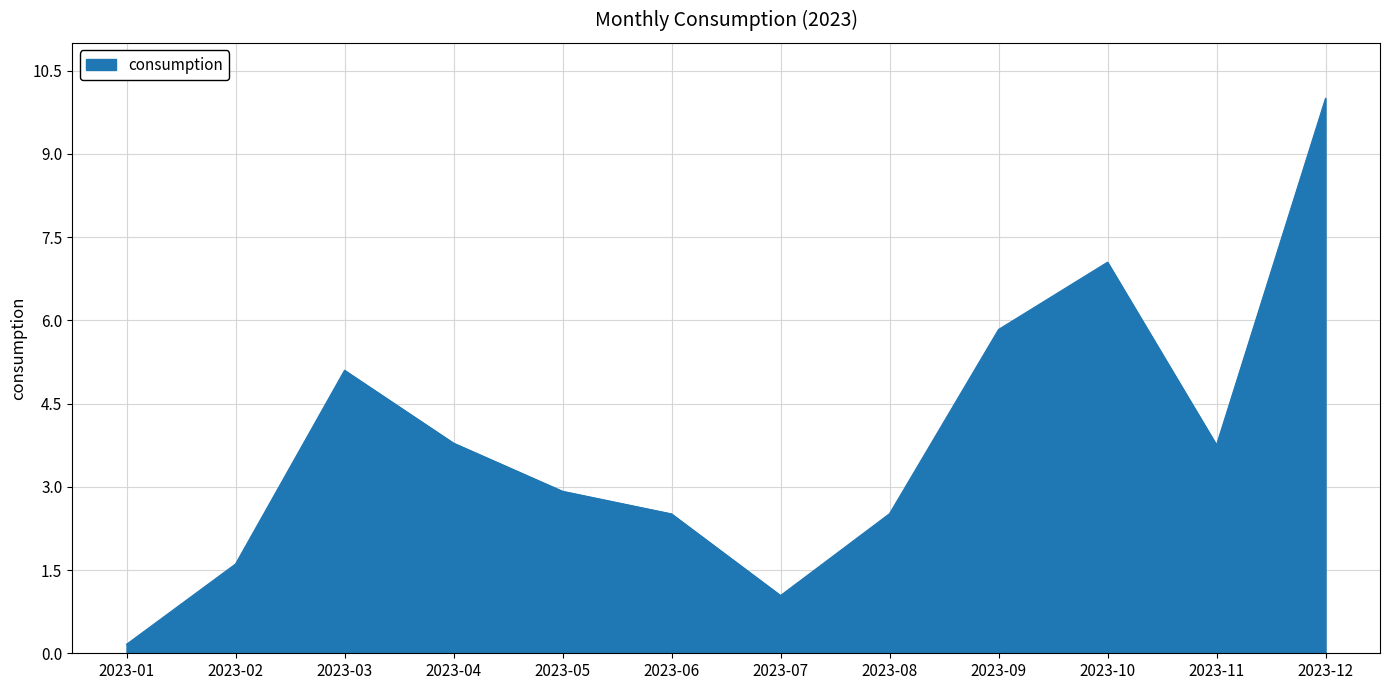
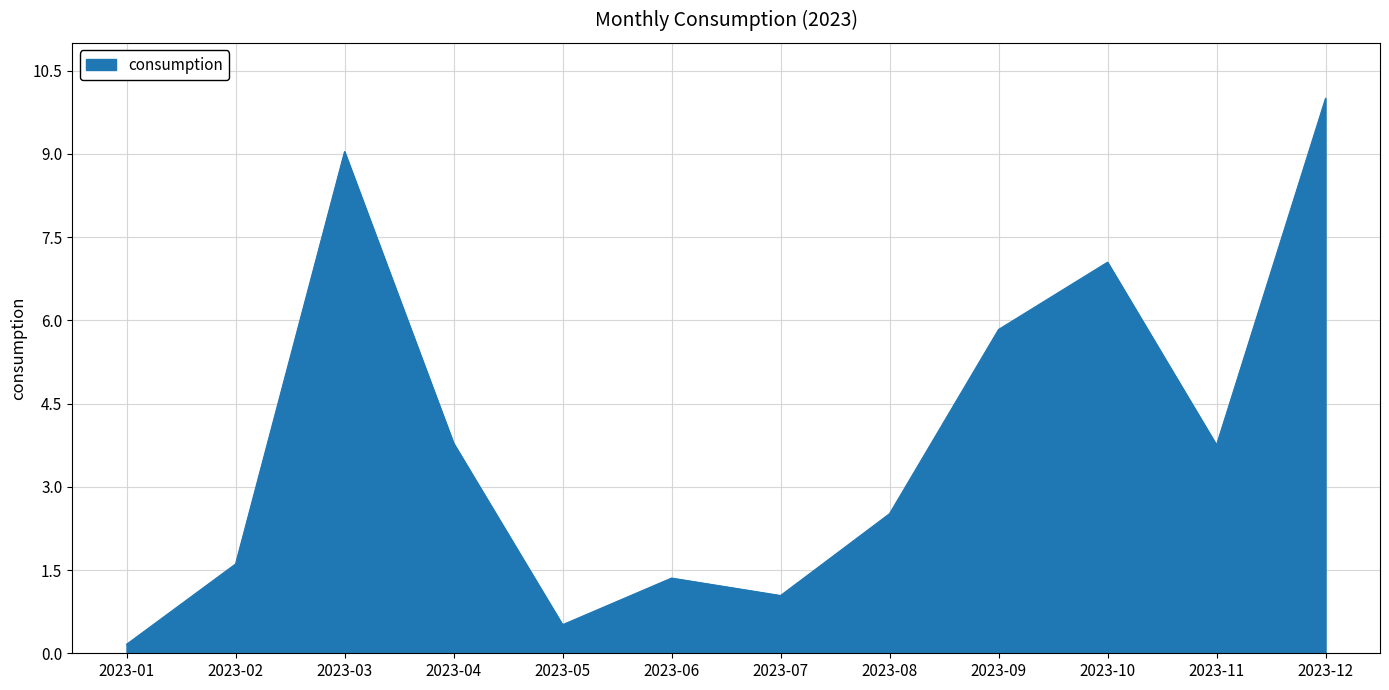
2023-03: 5.1 -> 9.0
2023-05: 2.9 -> 0.5
2023-06: 2.5 -> 1.4
